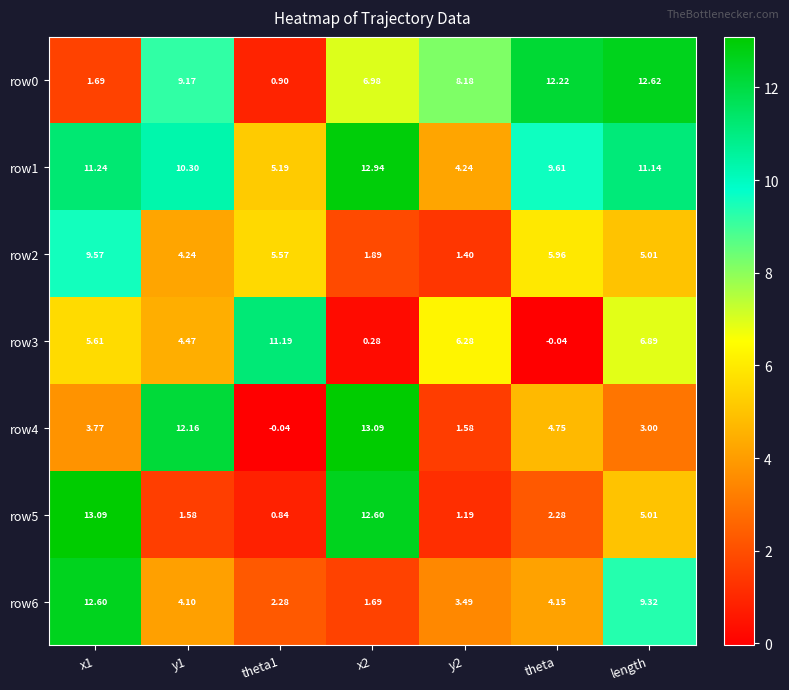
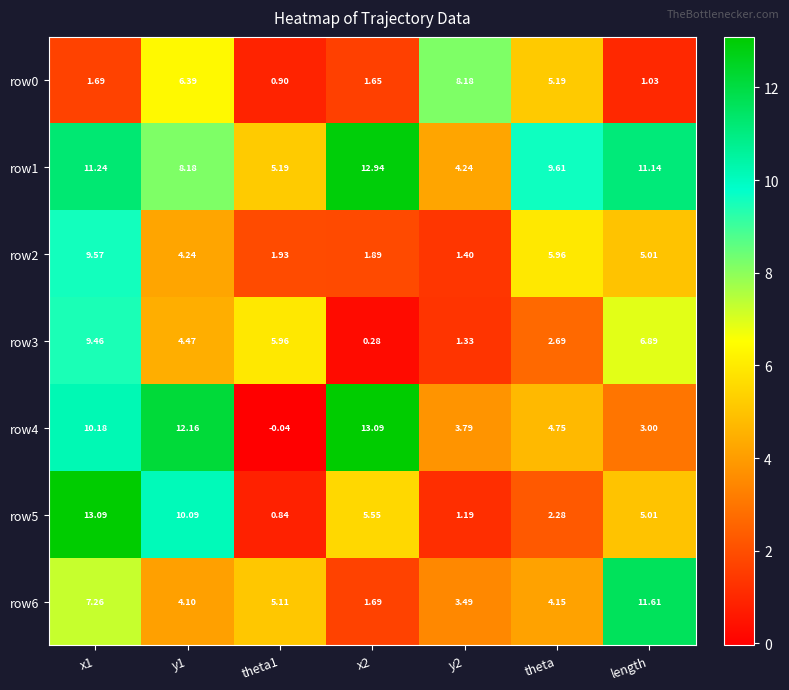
row0, y1: 9.17 -> 6.39
row0, x2: 6.98 -> 1.65
row0, theta: 12.22 -> 5.19
row0, length: 12.62 -> 1.03
row1, y1: 10.30 -> 8.18
row2, theta1: 5.57 -> 1.93
row3, x1: 5.61 -> 9.46
row3, theta1: 11.19 -> 5.96
row3, y2: 6.28 -> 1.33
row3, theta: -0.04 -> 2.69
row4, x1: 3.77 -> 10.18
row4, y2: 1.58 -> 3.79
row5, y1: 1.58 -> 10.09
row5, x2: 12.60 -> 5.55
row6, x1: 12.60 -> 7.26
row6, theta1: 2.28 -> 5.11
row6, length: 9.32 -> 11.61
